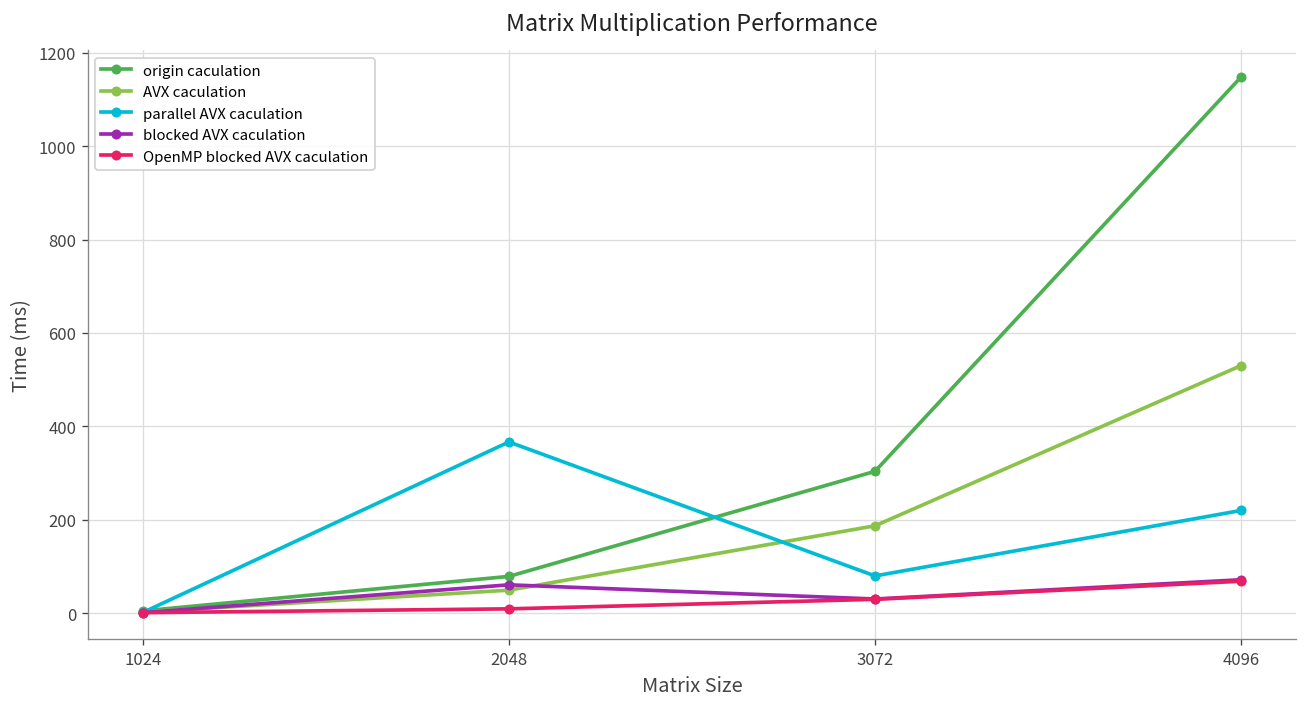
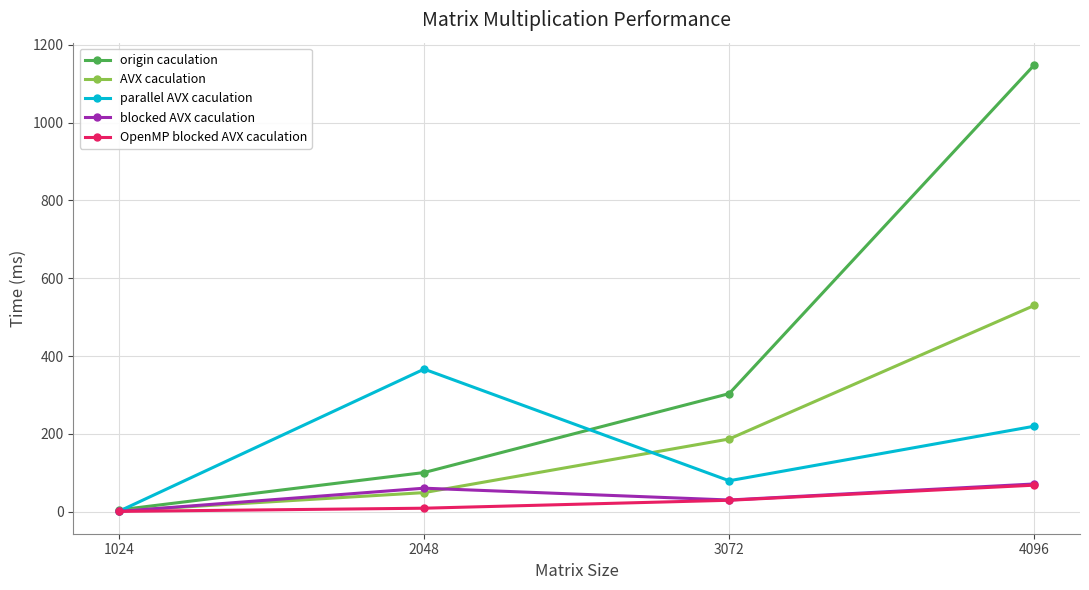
origin caculation, 2048: 80 -> 100
